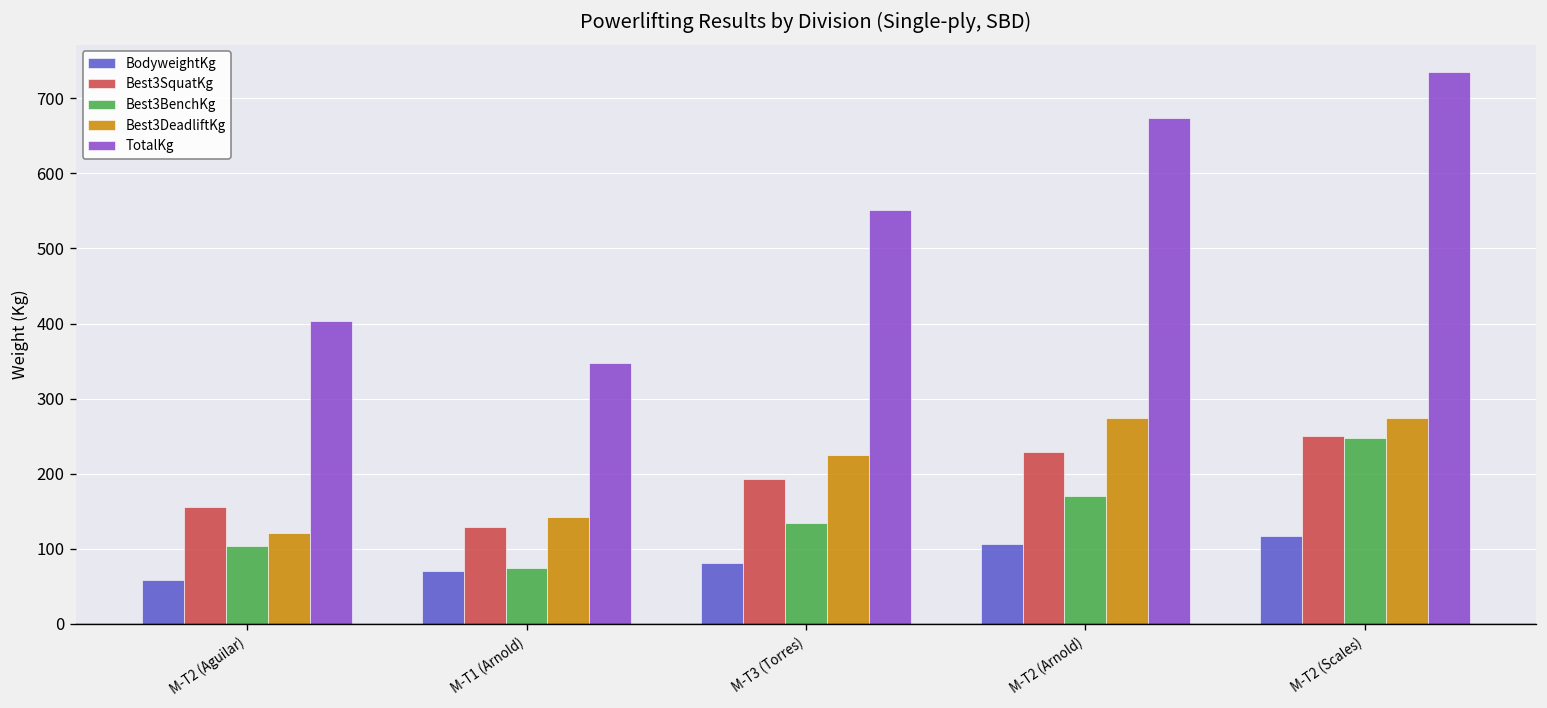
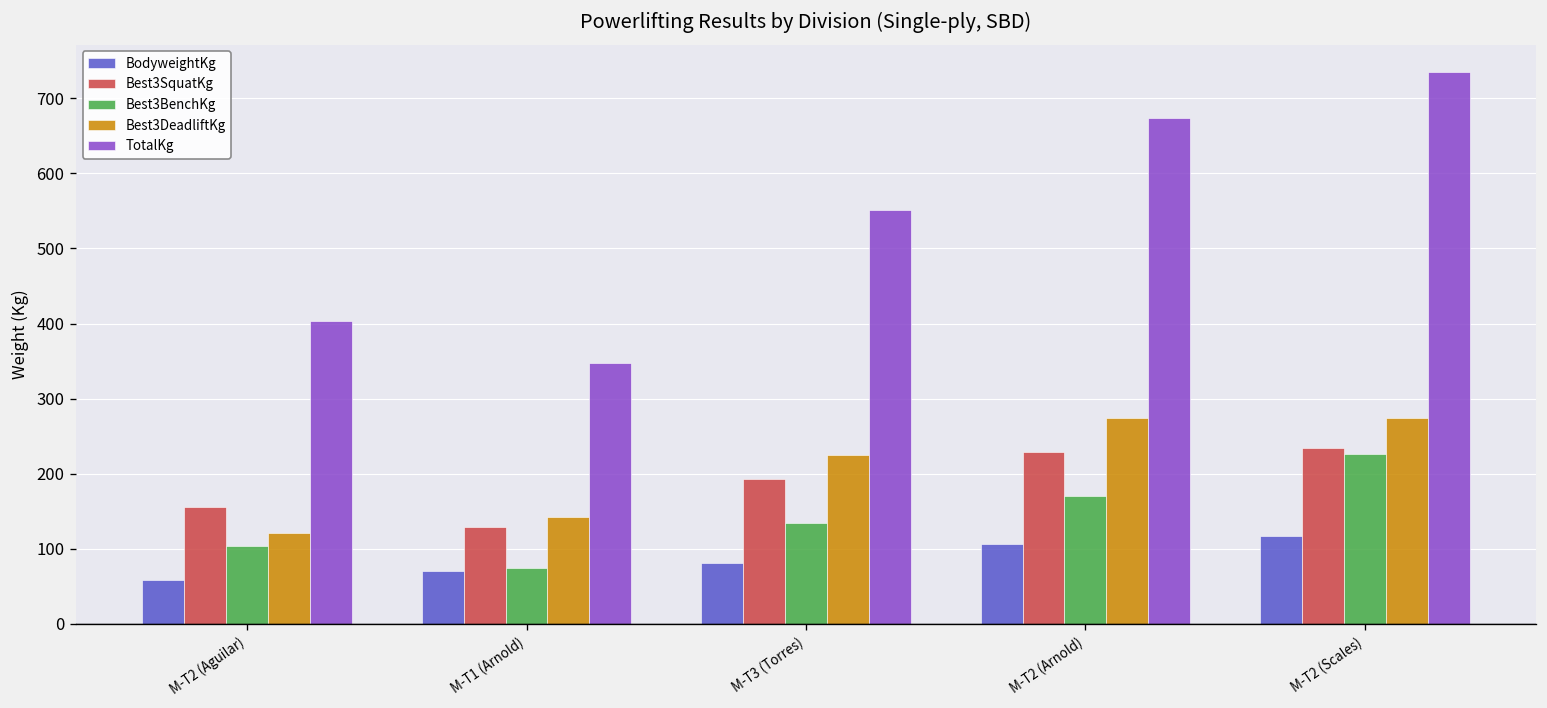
Best3SquatKg, M-T2 (Scales): 250 -> 230
Best3BenchKg, M-T2 (Scales): 250 -> 230
